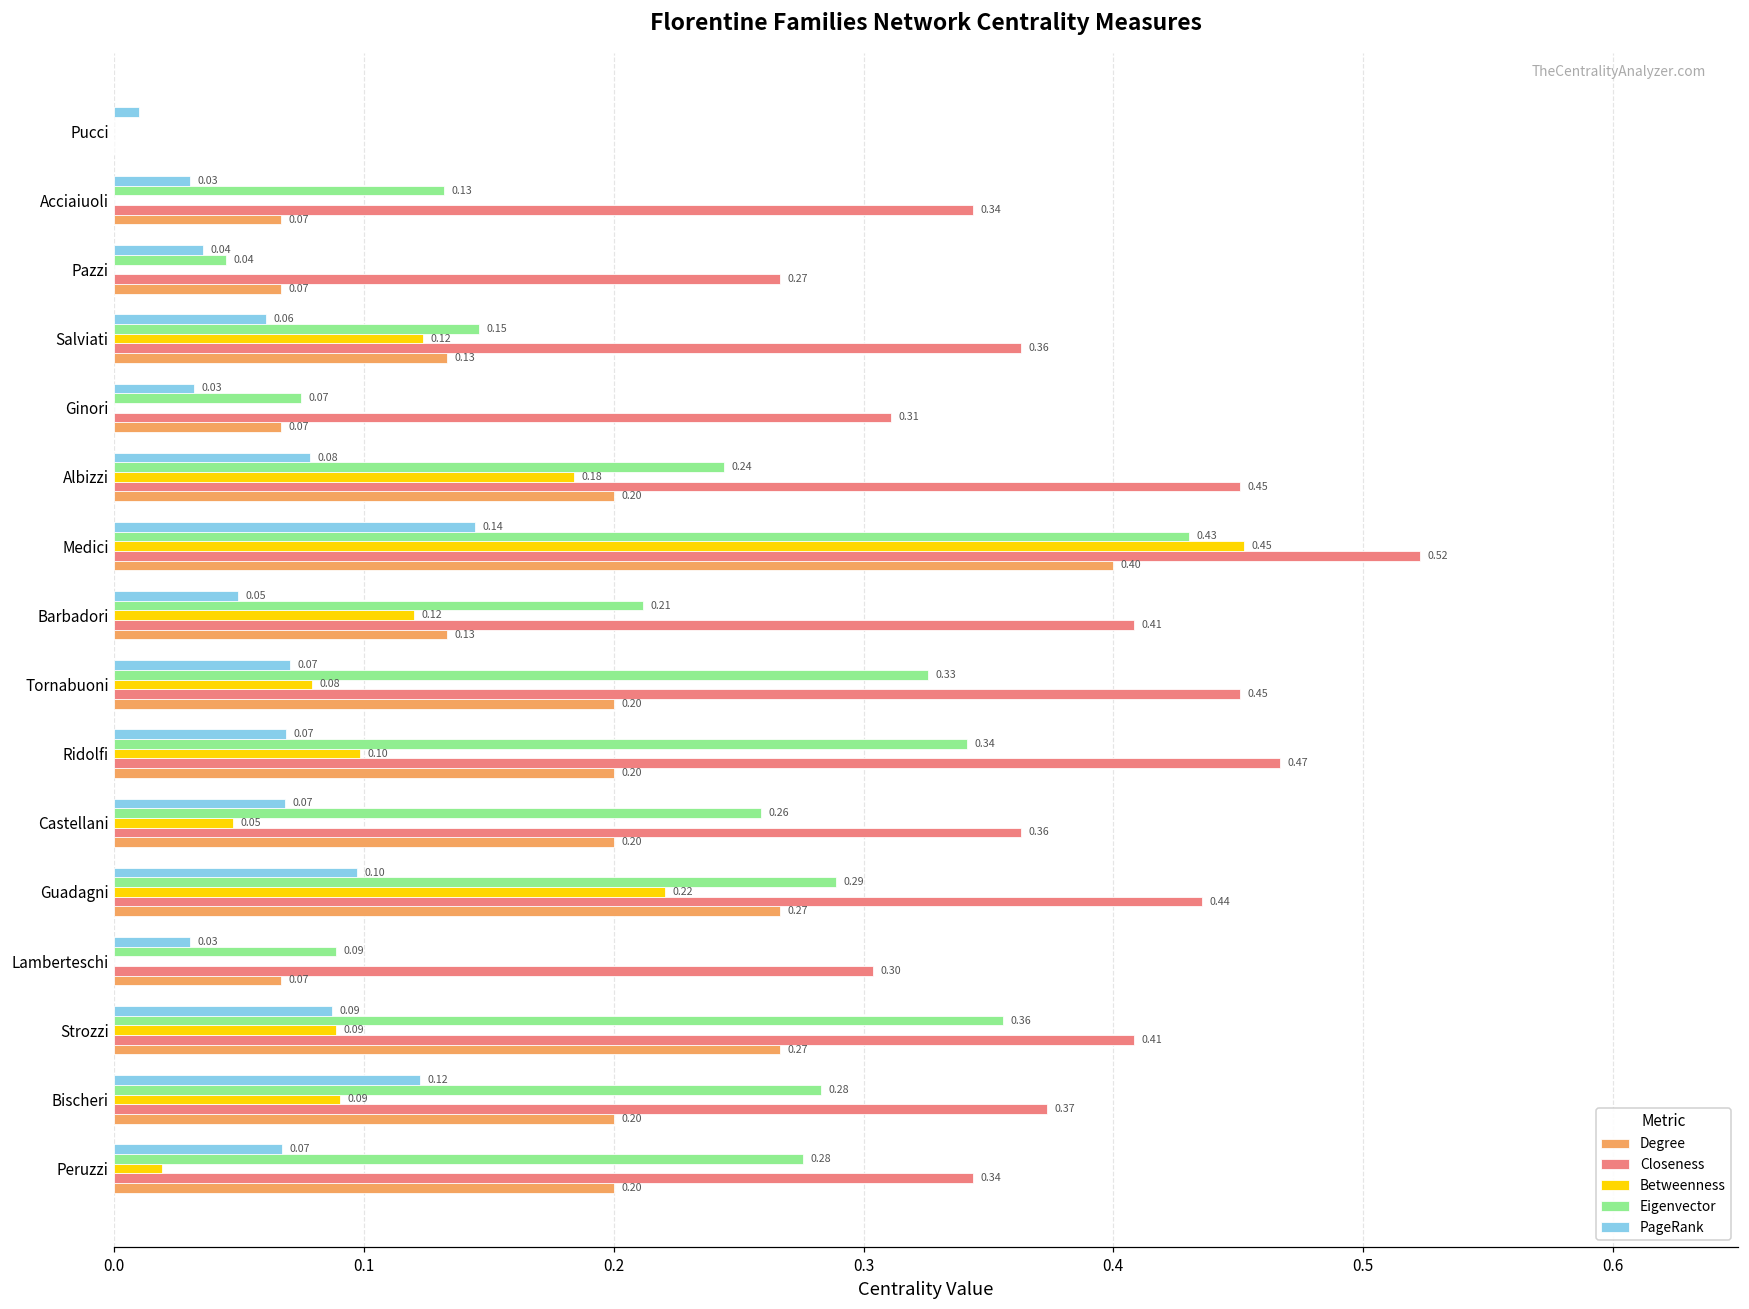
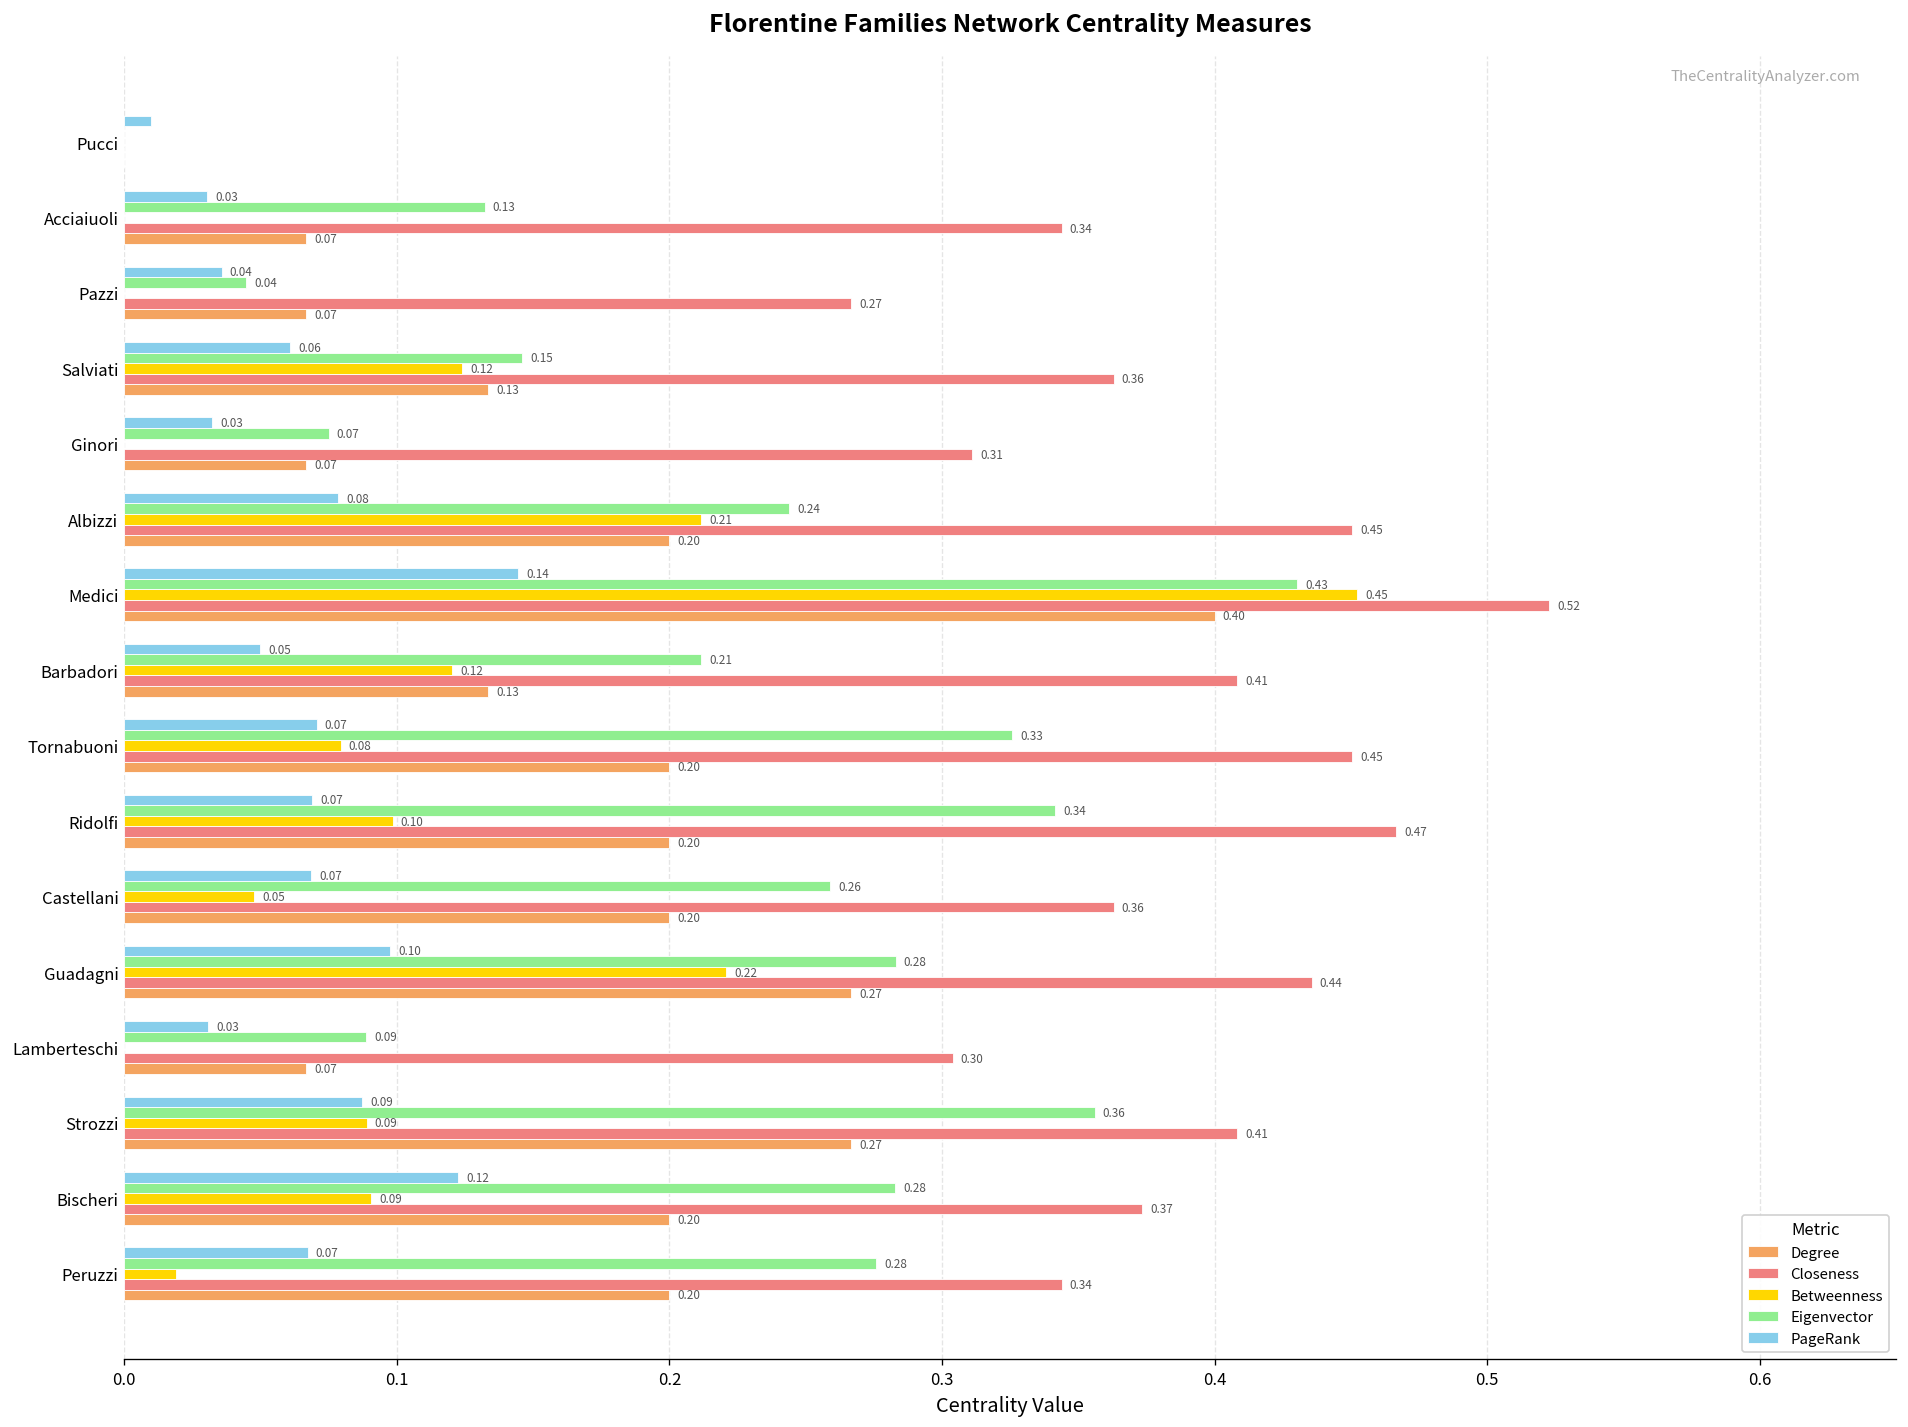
Betweenness, Albizzi: 0.18 -> 0.21
Eigenvector, Guadagni: 0.29 -> 0.28
